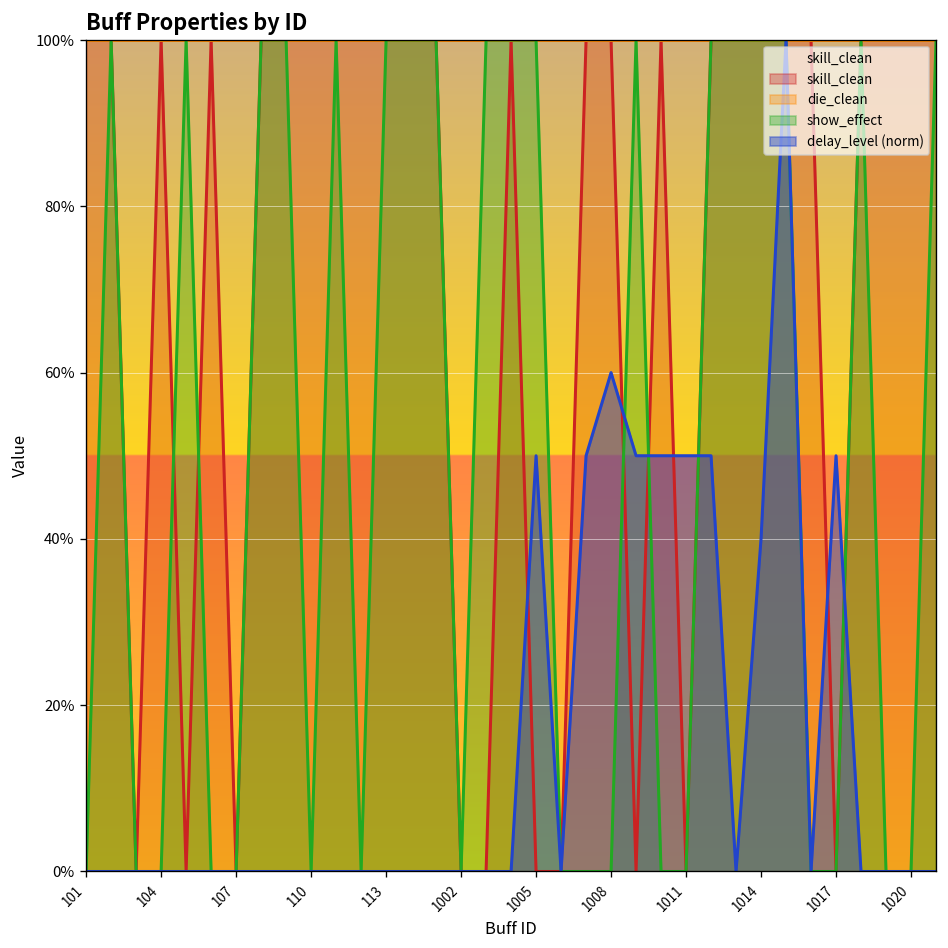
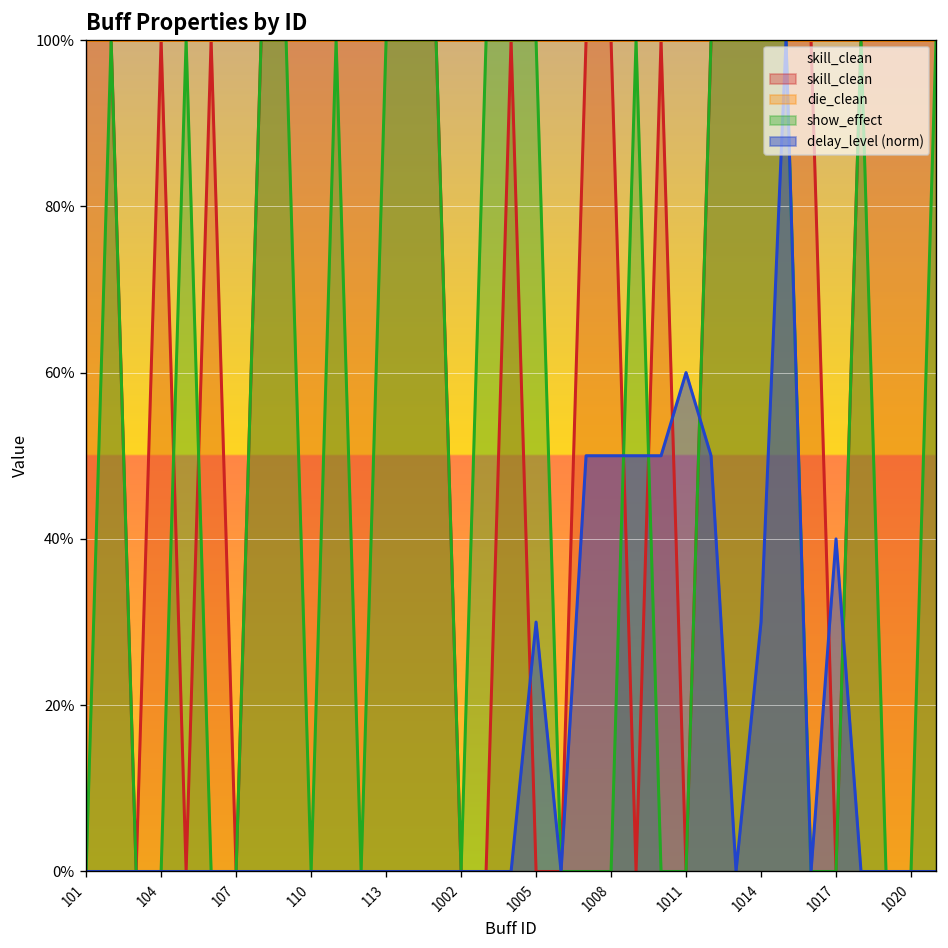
delay_level (norm), 1005: 50% -> 30%
delay_level (norm), 1008: 60% -> 50%
delay_level (norm), 1011: 50% -> 60%
delay_level (norm), 1014: 40% -> 30%
delay_level (norm), 1017: 50% -> 40%
